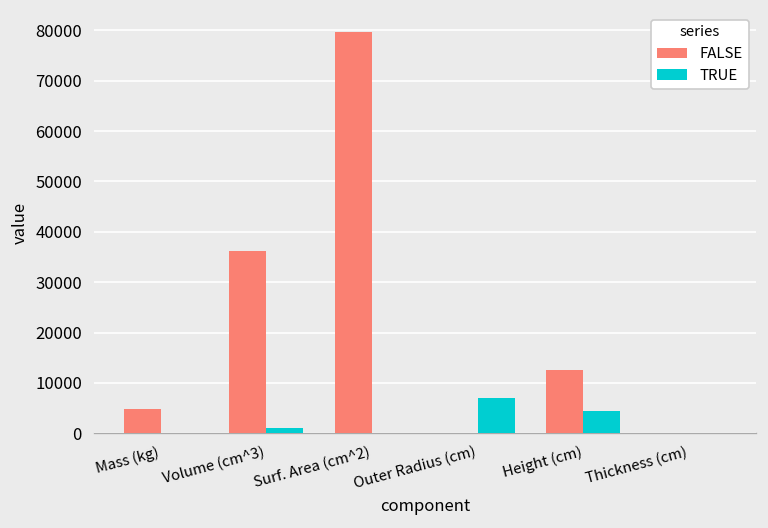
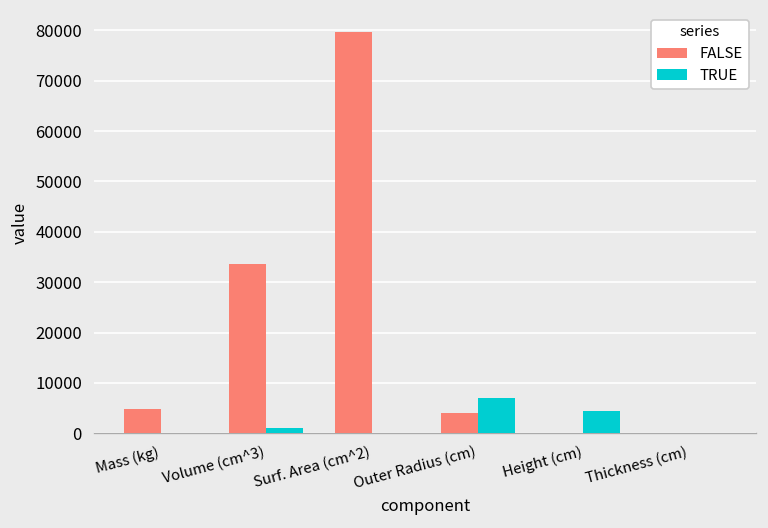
FALSE, Volume (cm^3): 36000 -> 34000
FALSE, Outer Radius (cm): 0 -> 4000
FALSE, Height (cm): 13000 -> 0
